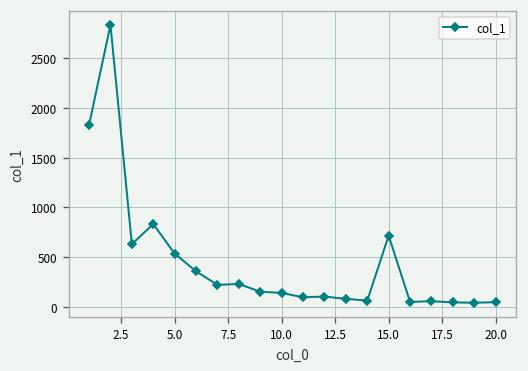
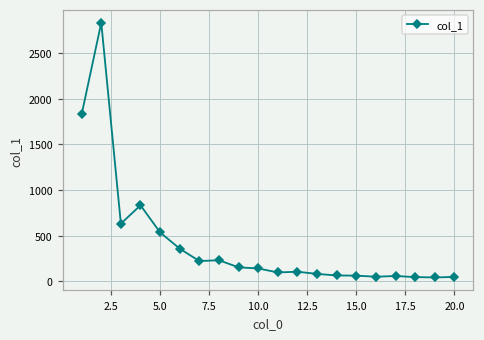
15.0: 700 -> 100
